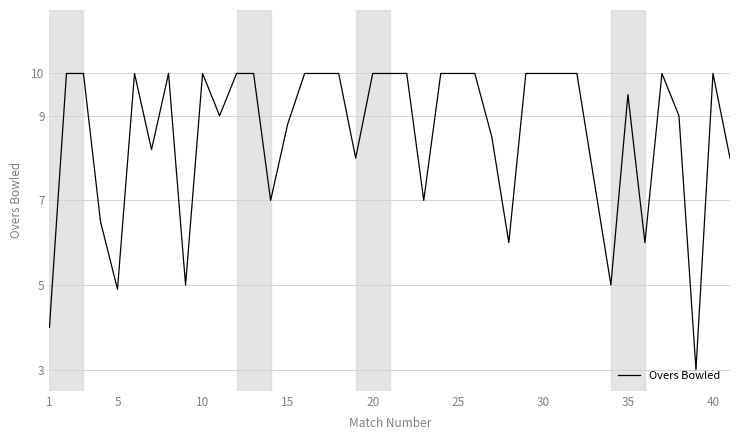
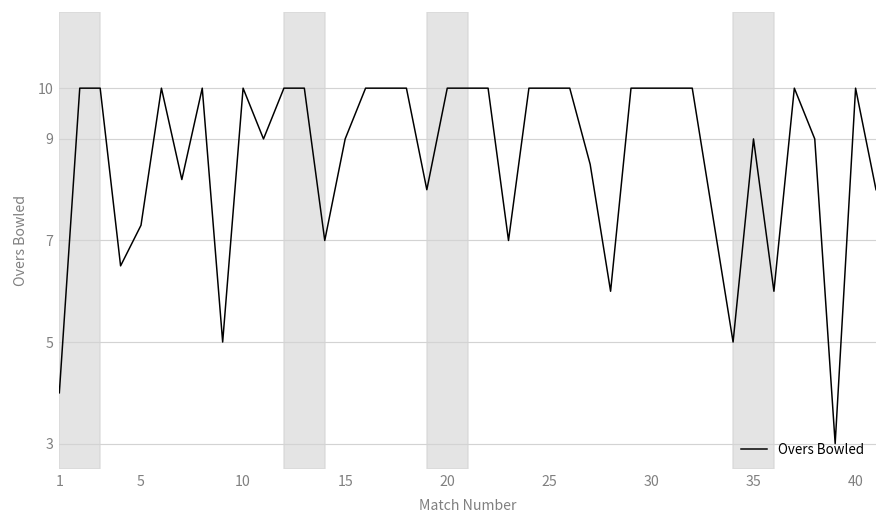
5: 4.9 -> 7.3
15: 8.8 -> 9.0
35: 9.5 -> 9.0
